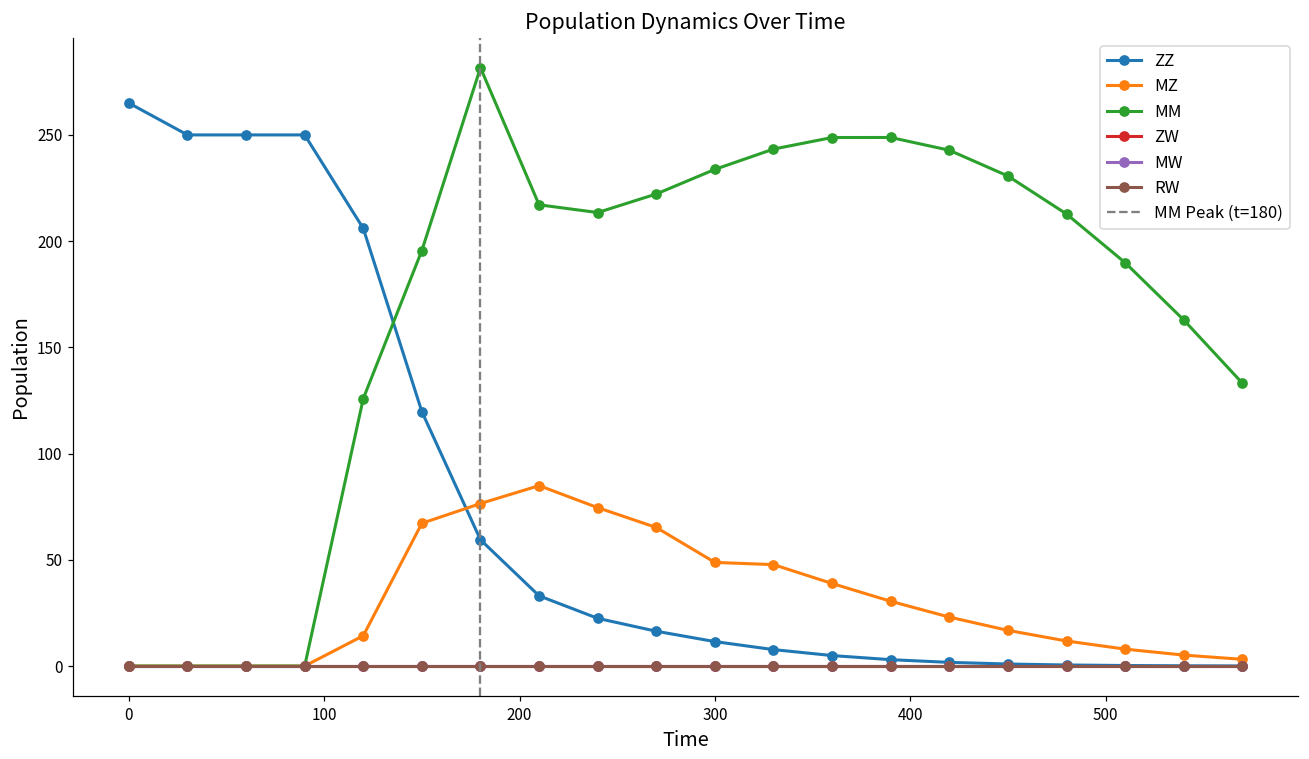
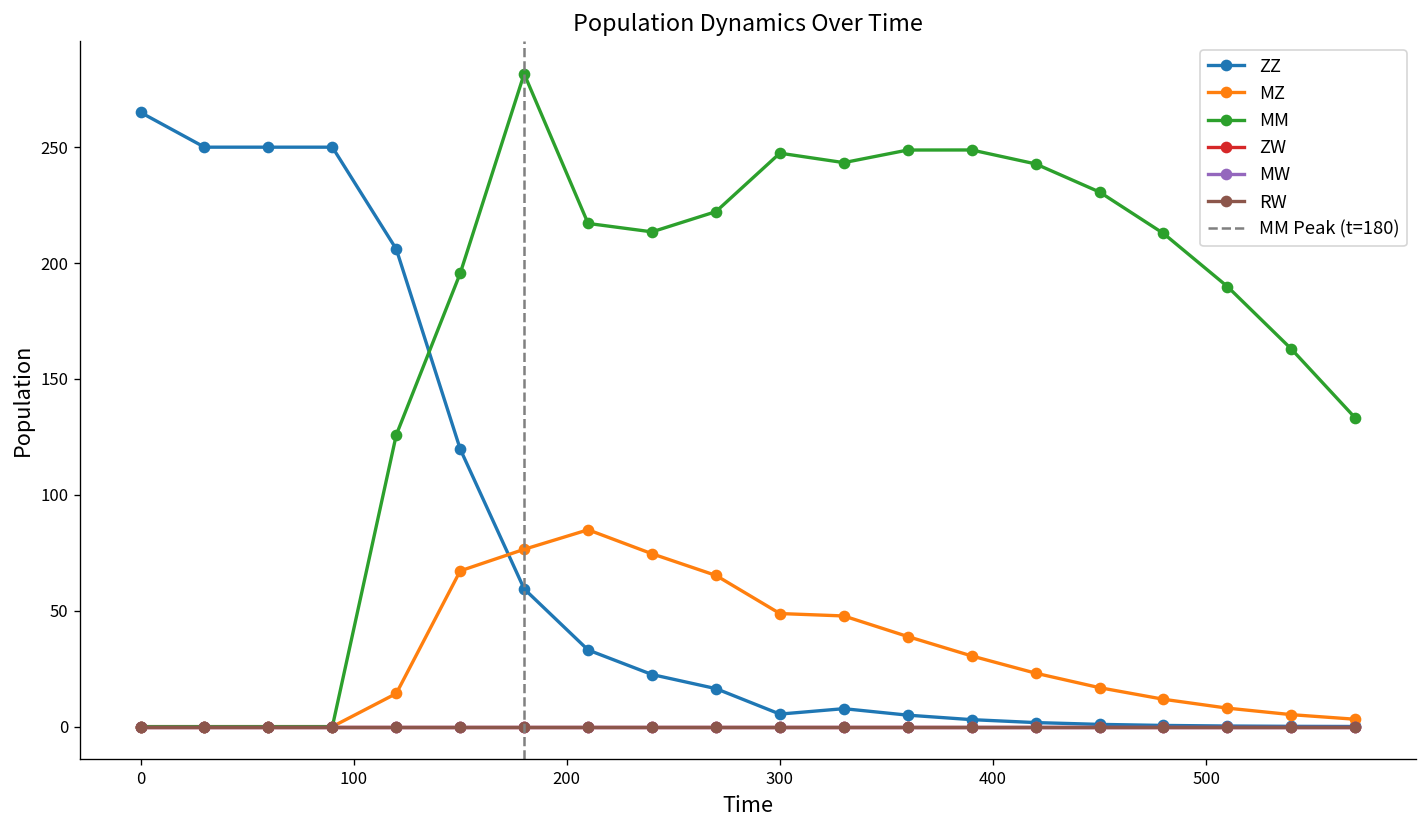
ZZ, 300: 12 -> 5
MM, 300: 234 -> 247
